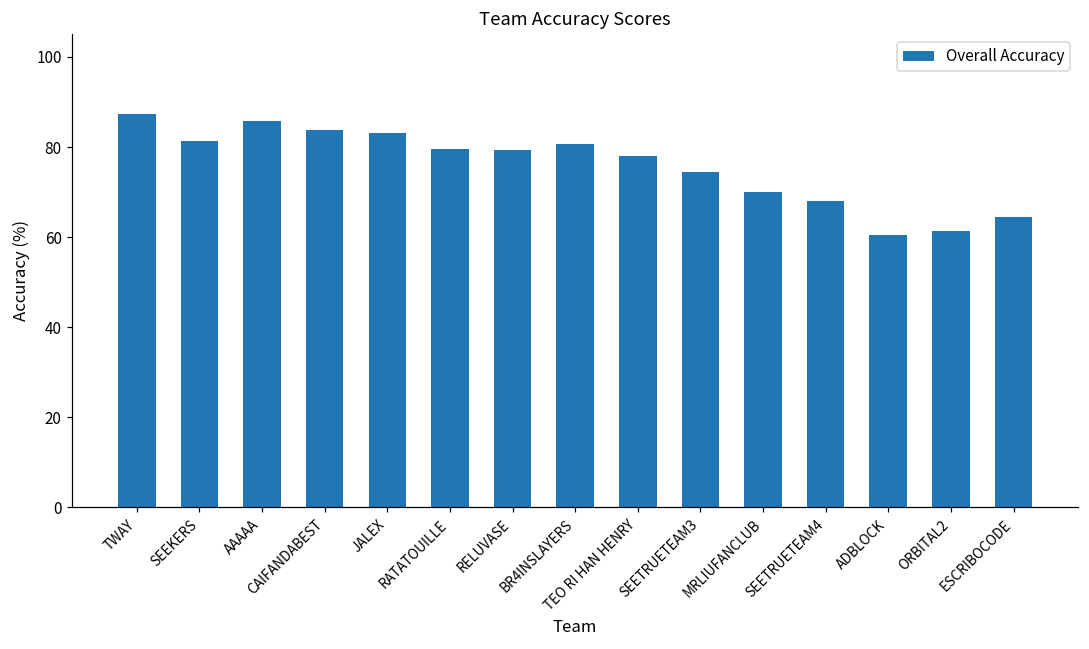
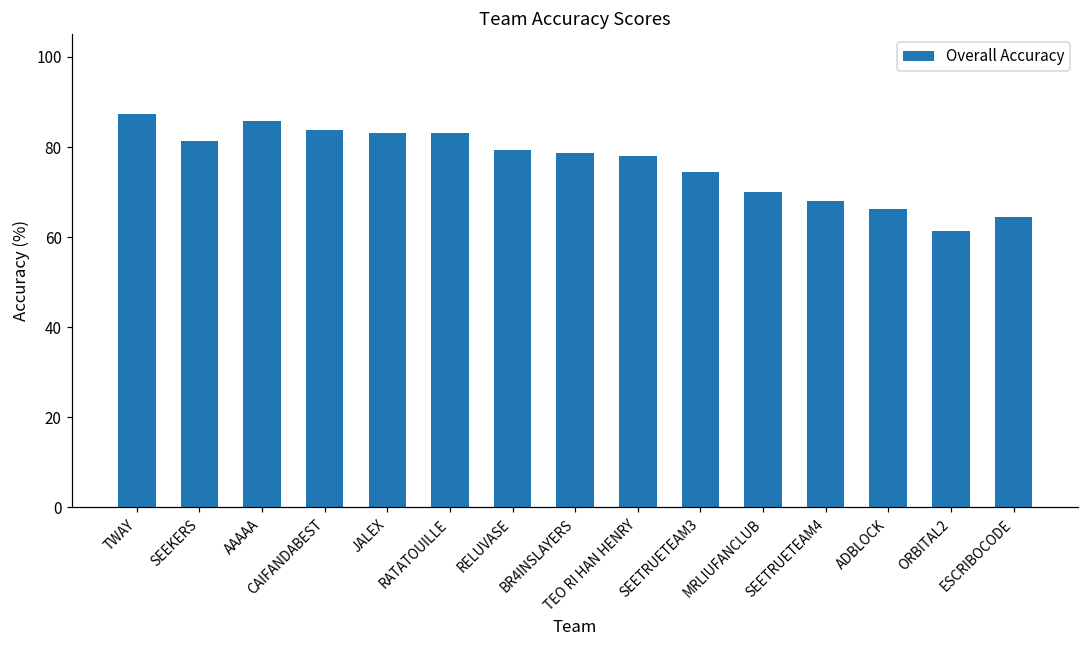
RATATOUILLE: 80 -> 83
BR4INSLAYERS: 81 -> 79
ADBLOCK: 60 -> 66
